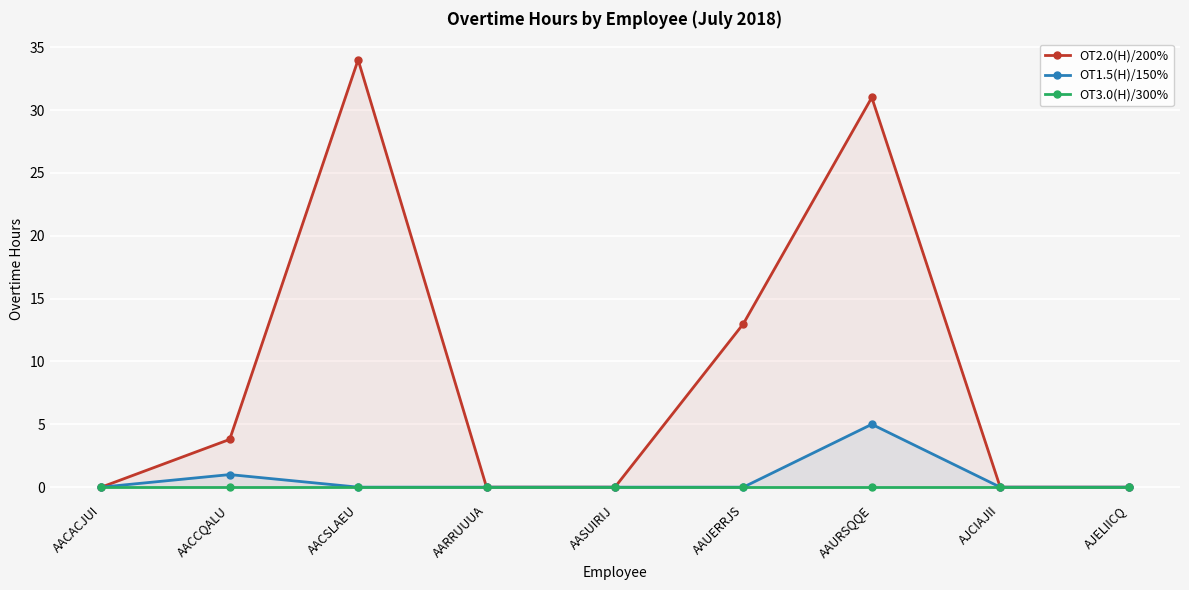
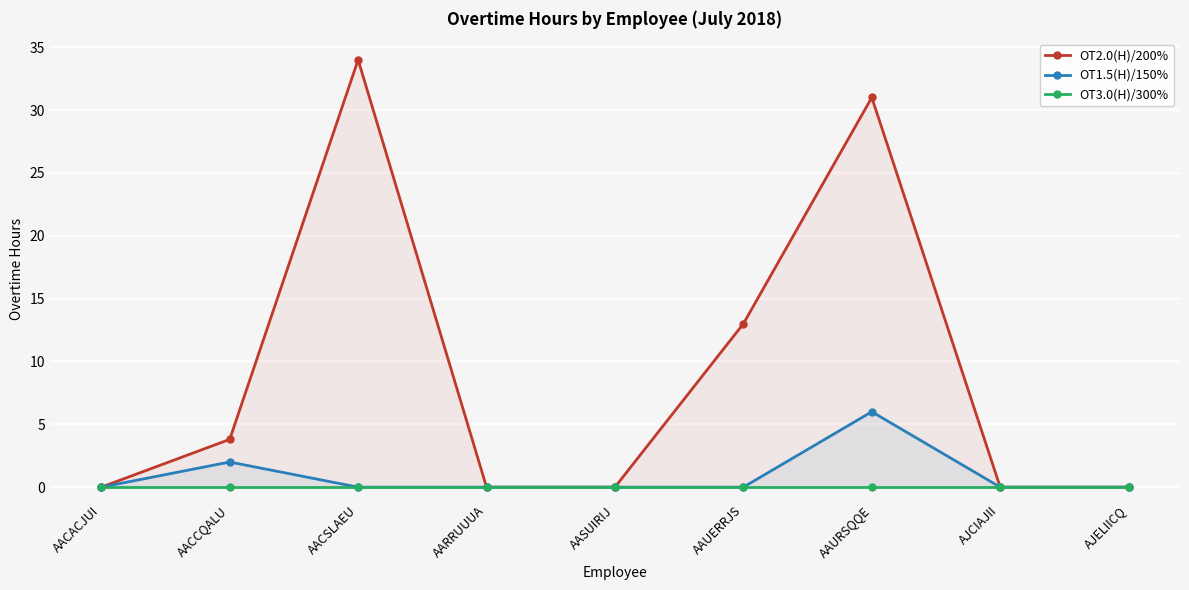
OT1.5(H)/150%, AACCQALU: 1 -> 2
OT1.5(H)/150%, AAURSQQE: 5 -> 6
